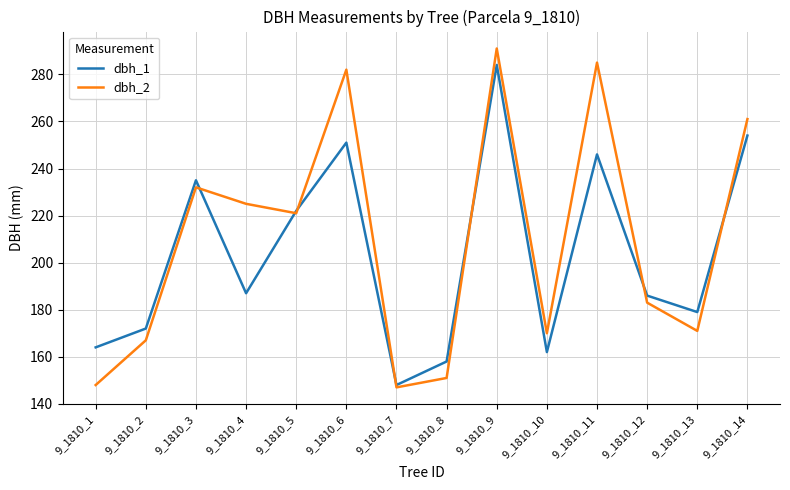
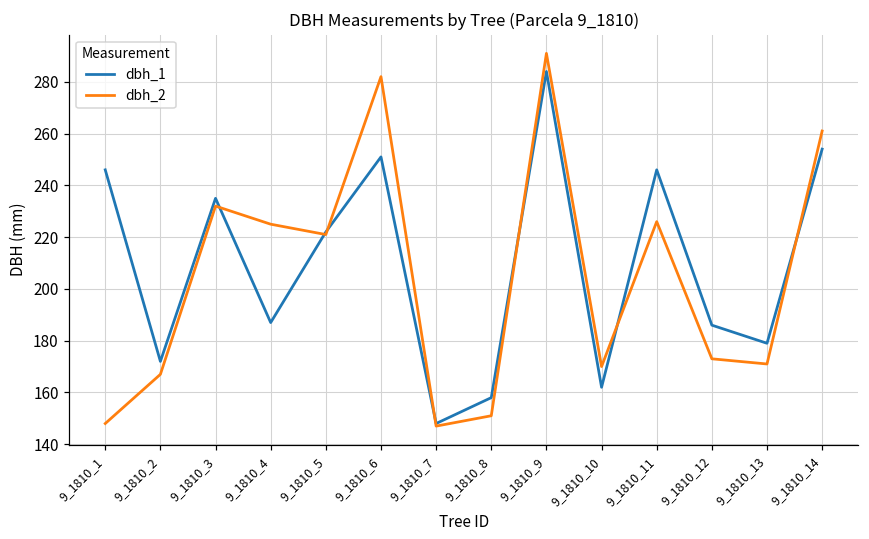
dbh_1, 9_1810_1: 164 -> 246
dbh_2, 9_1810_11: 285 -> 226
dbh_2, 9_1810_12: 183 -> 173
